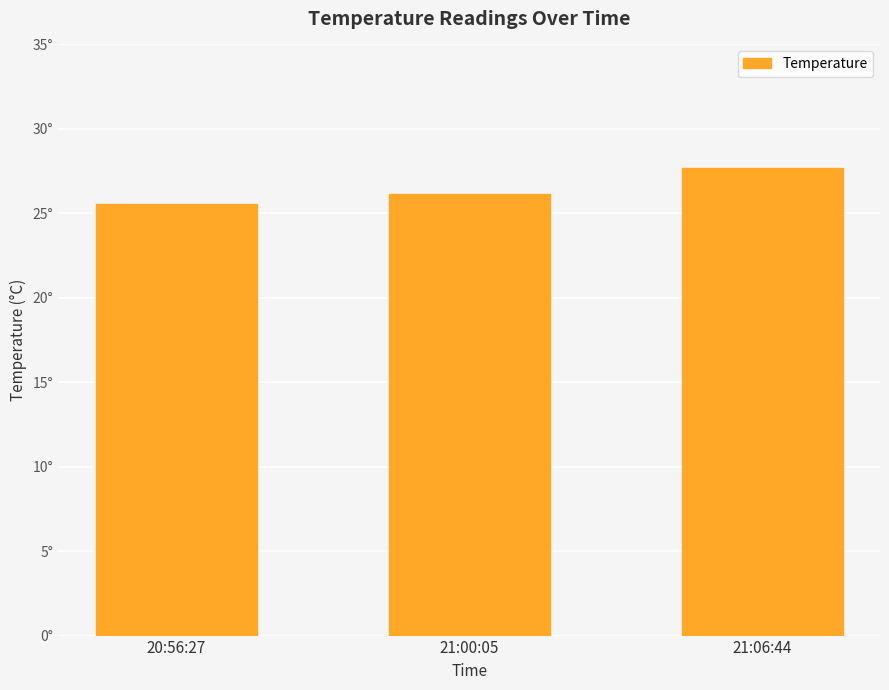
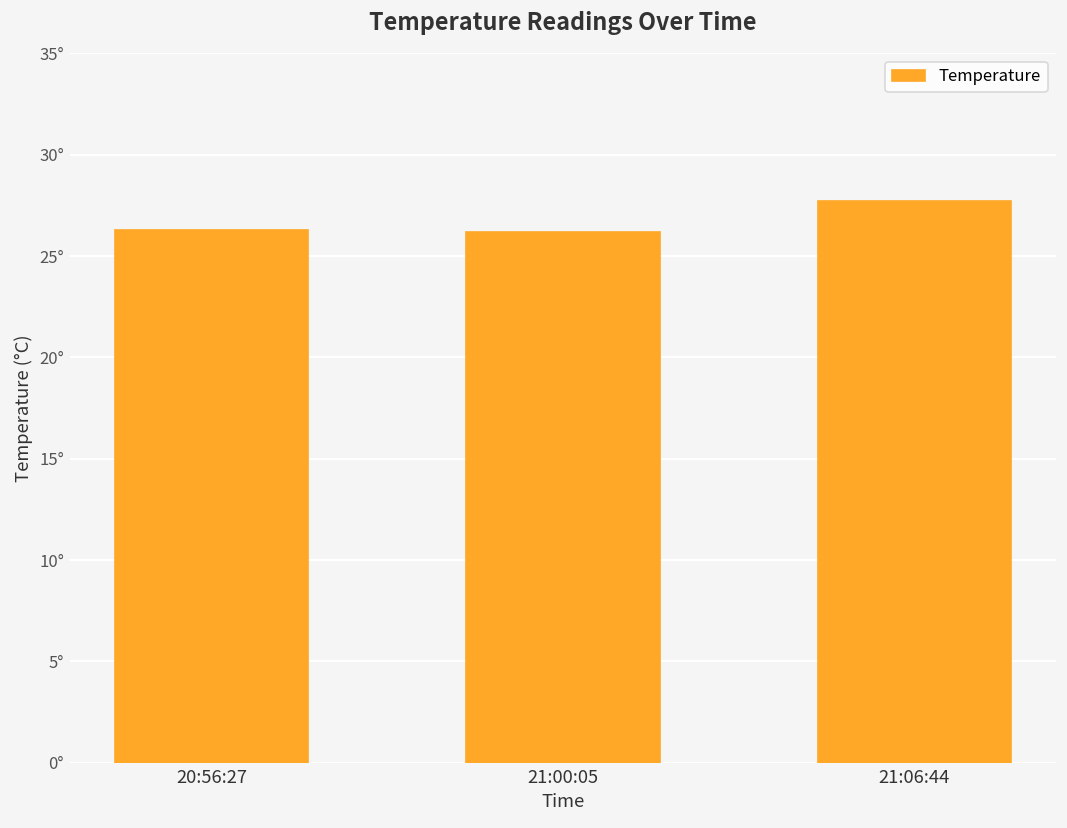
20:56:27: 25.5° -> 26.3°
